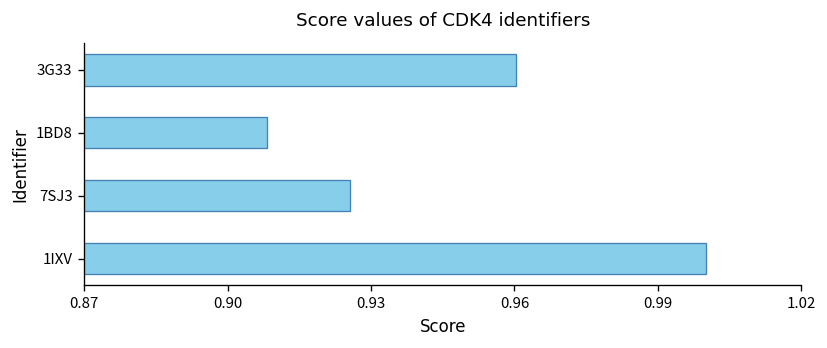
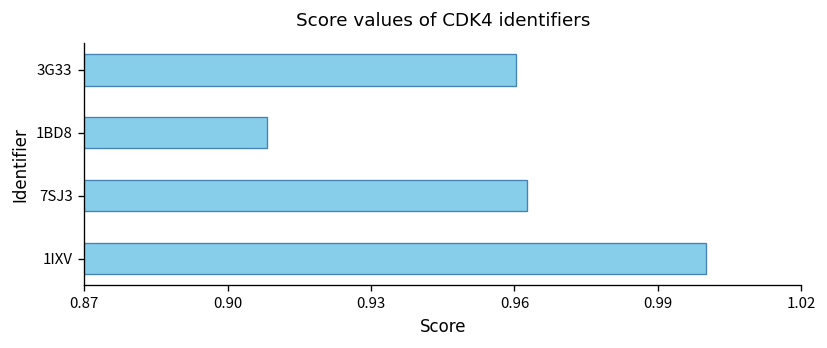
7SJ3: 0.926 -> 0.963
